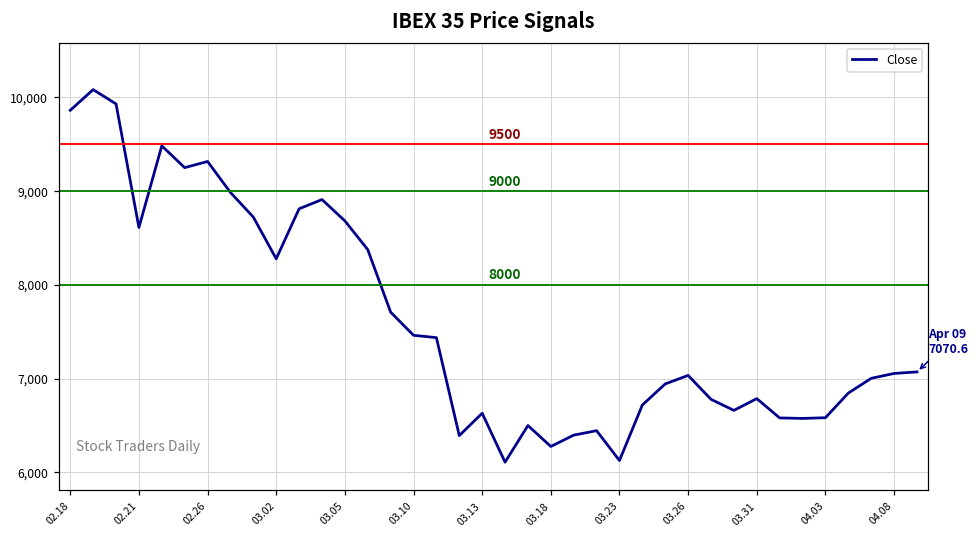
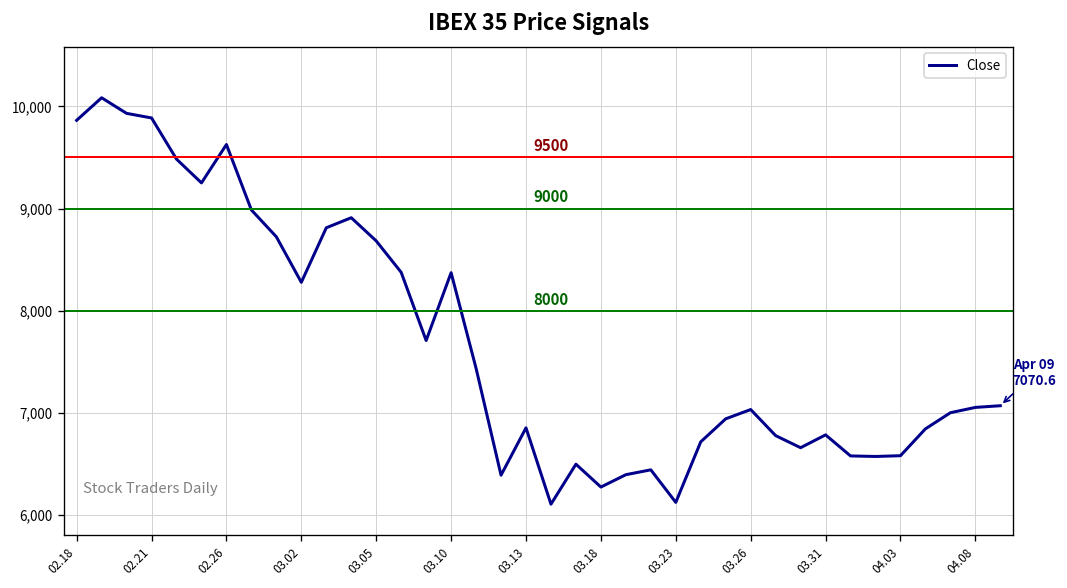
02.21: 8,600 -> 9,900
02.26: 9,300 -> 9,600
03.10: 7,500 -> 8,400
03.13: 6,600 -> 6,900
